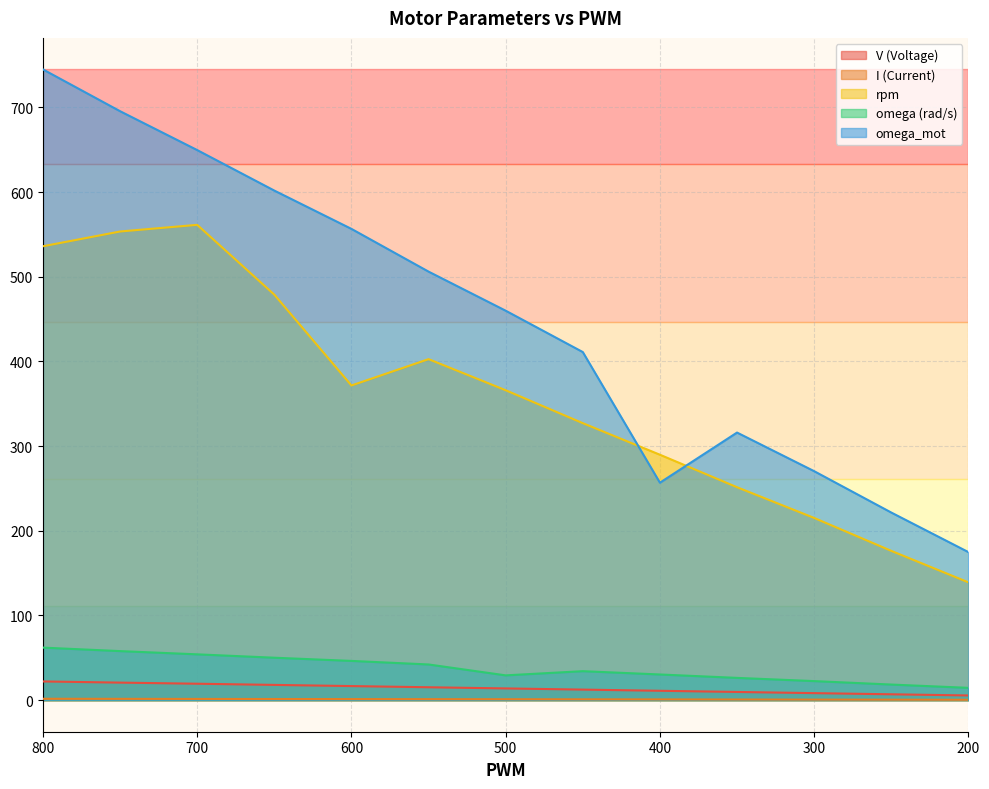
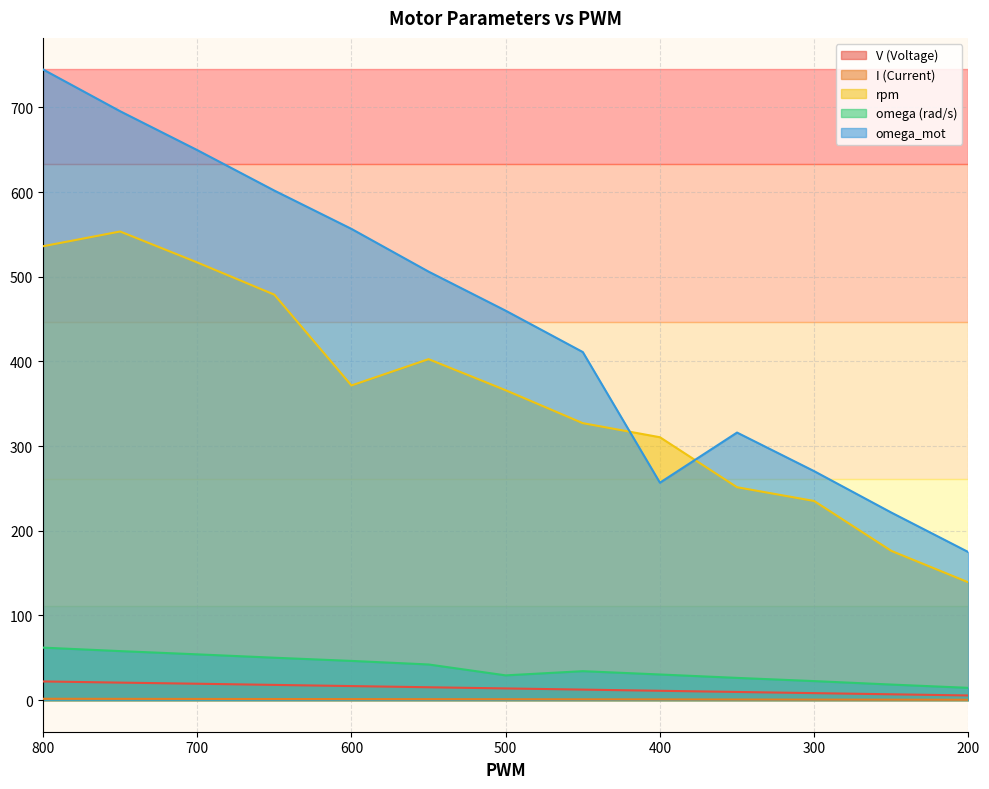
rpm, 700: 560 -> 520
rpm, 400: 290 -> 310
rpm, 300: 220 -> 240
